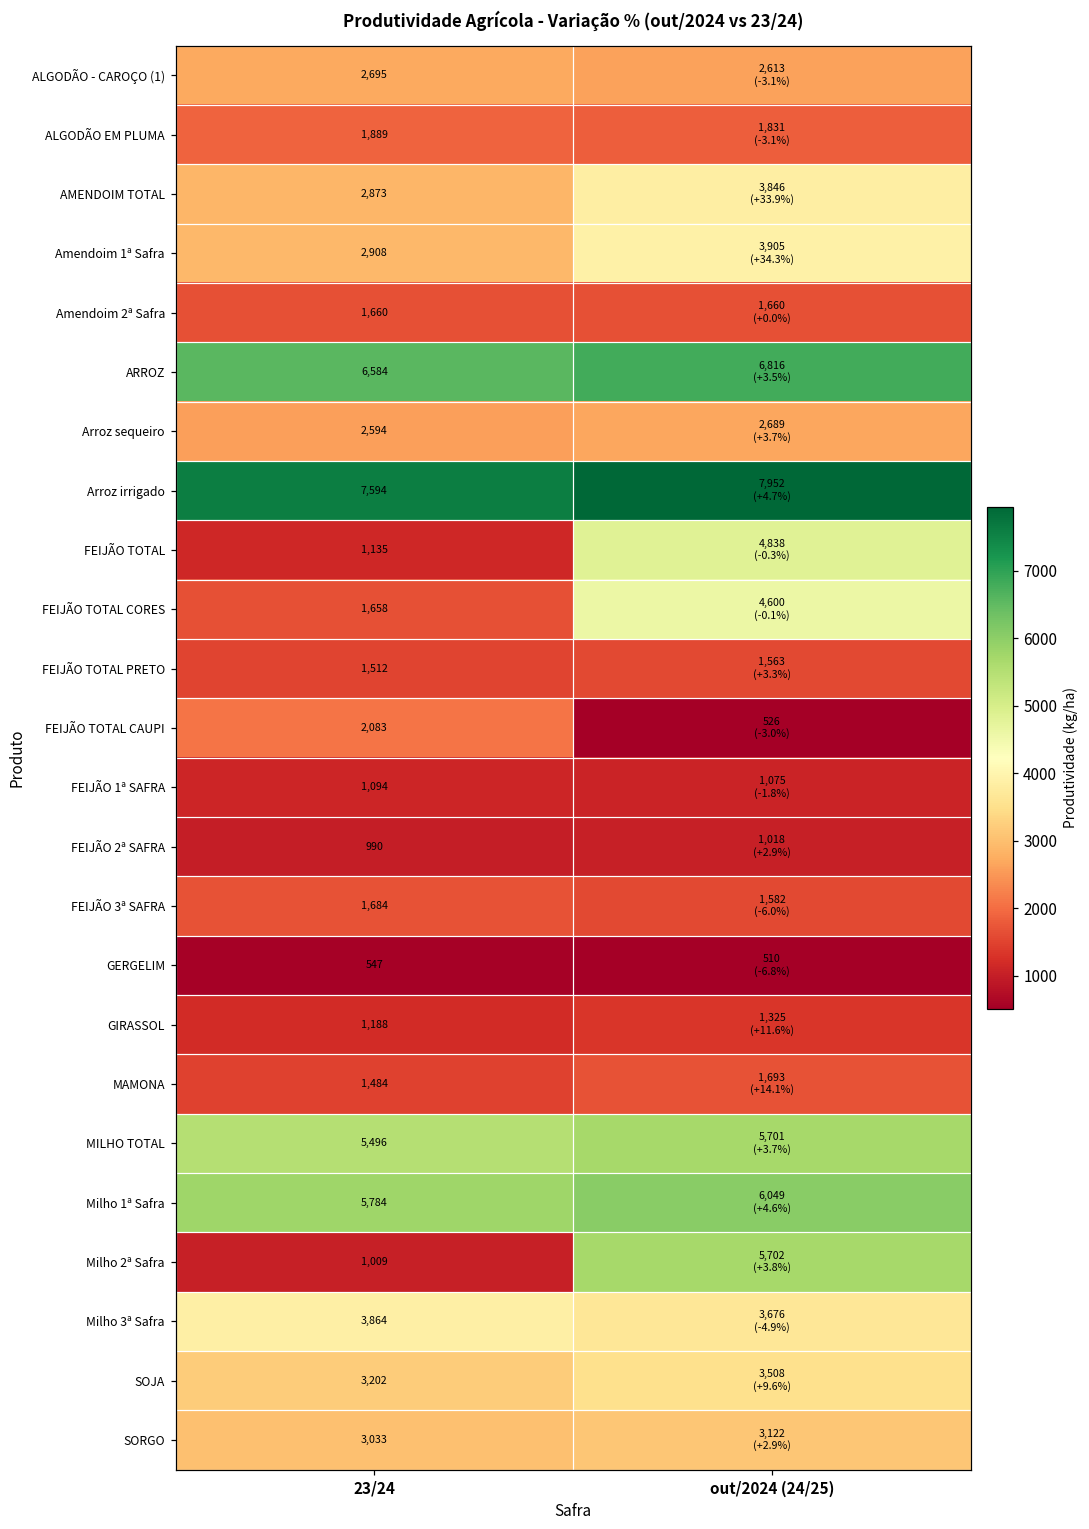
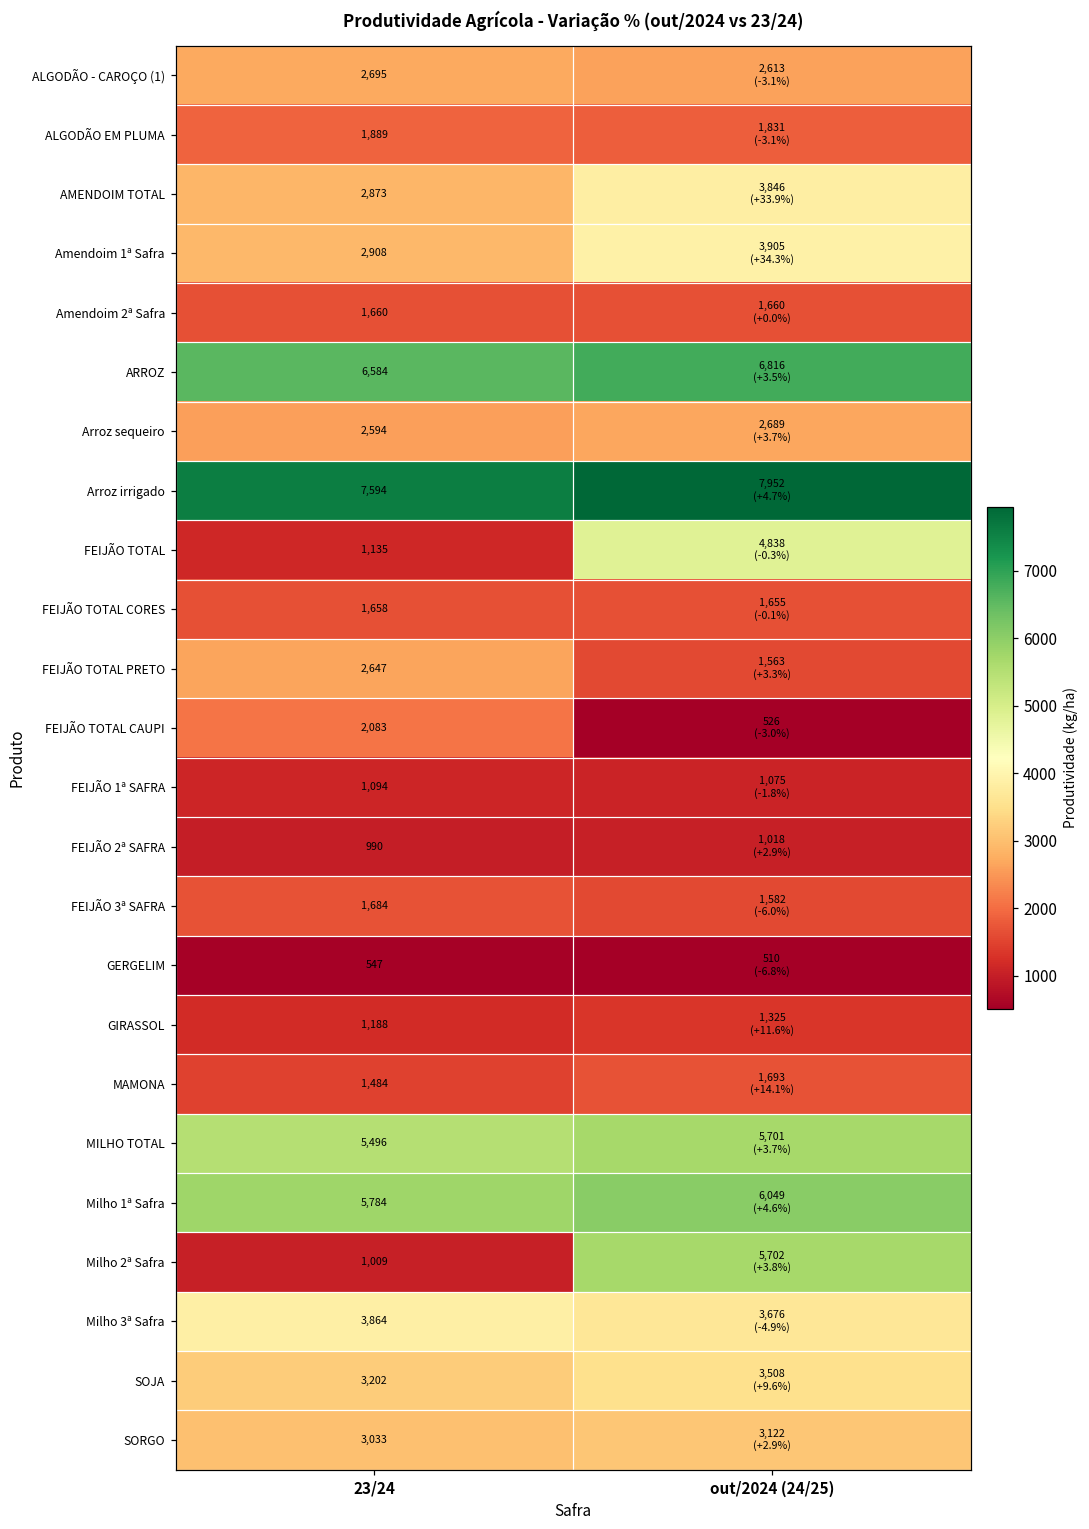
FEIJÃO TOTAL CORES, out/2024 (24/25): 4,600 -> 1,655
FEIJÃO TOTAL PRETO, 23/24: 1,512 -> 2,647
